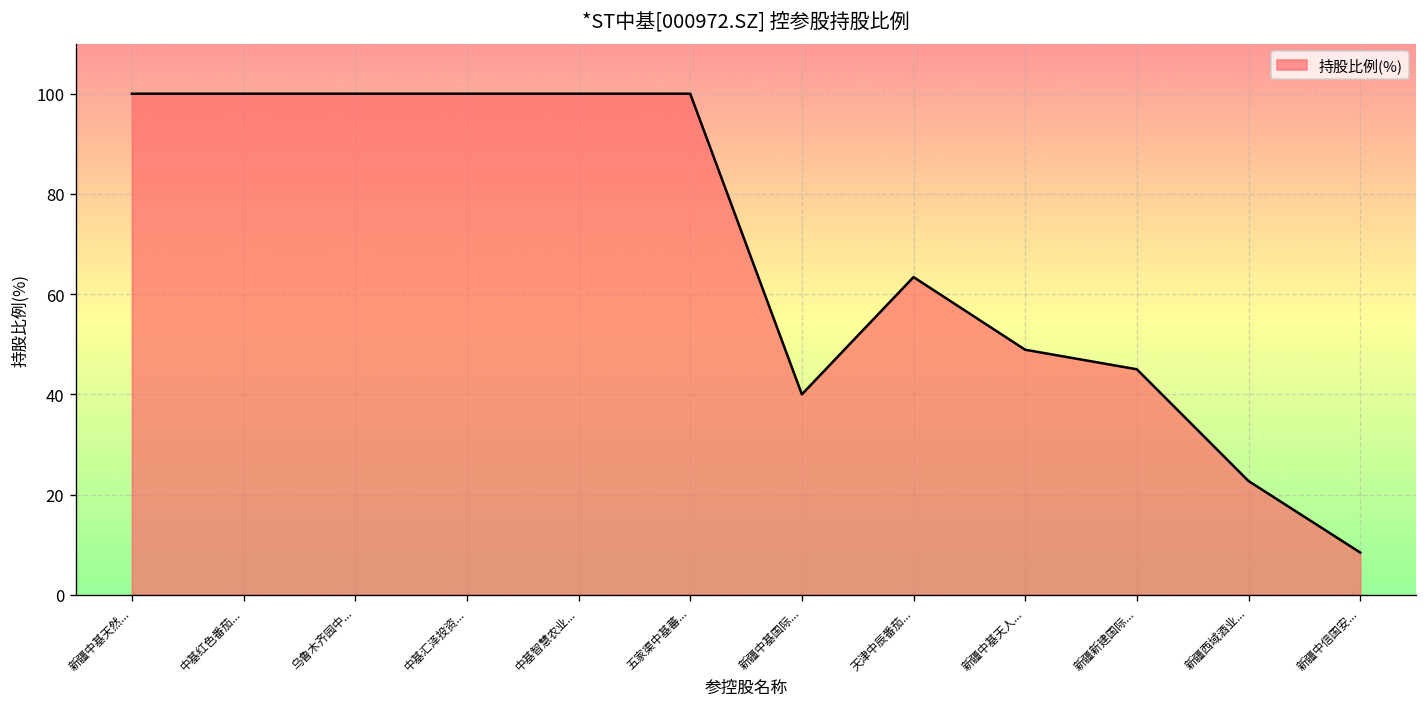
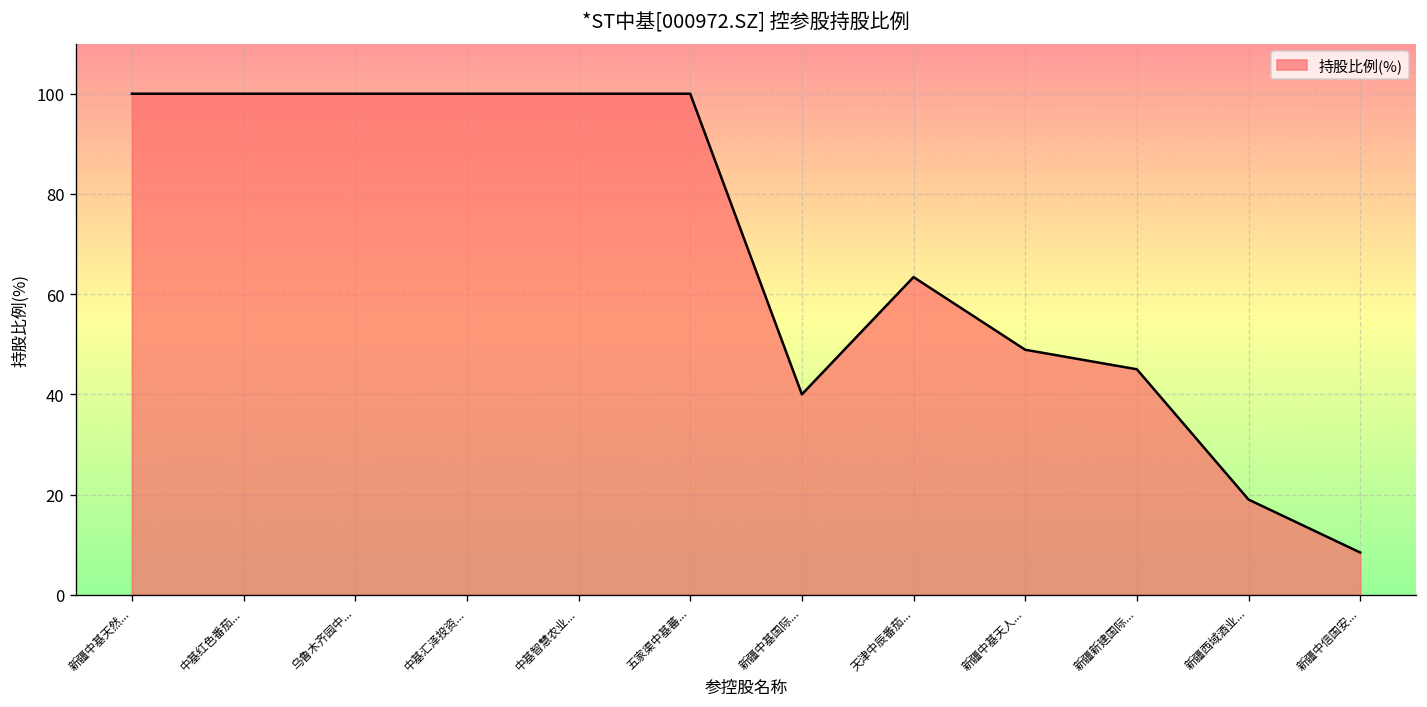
新疆西域酒业...: 23 -> 19
